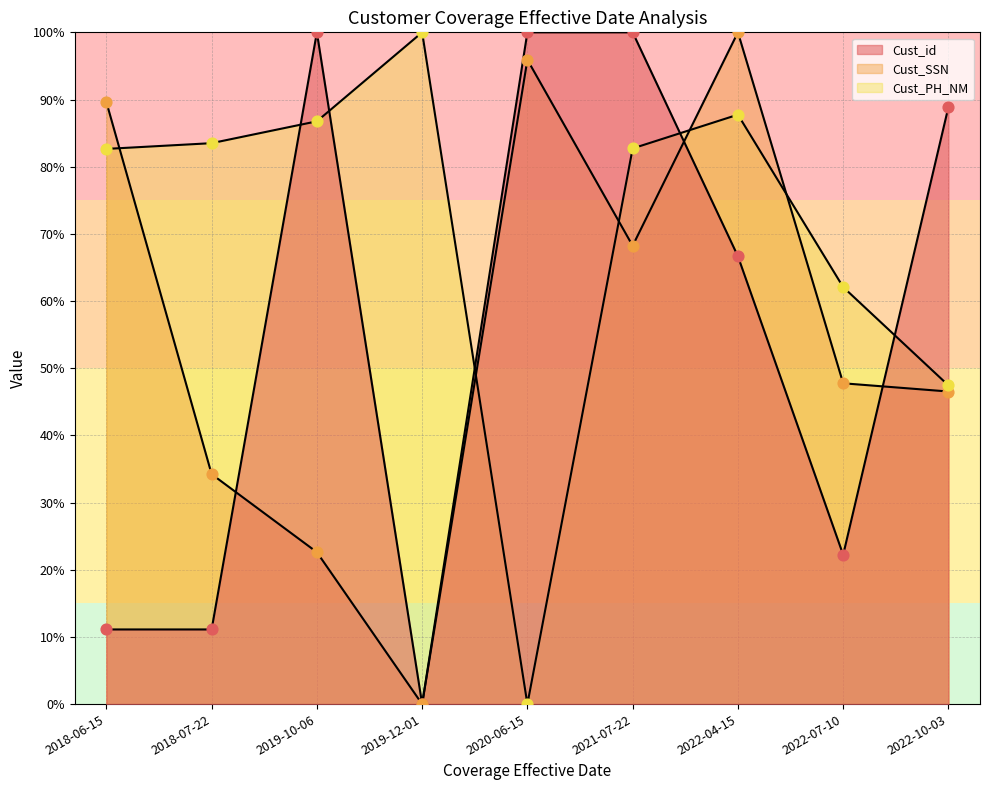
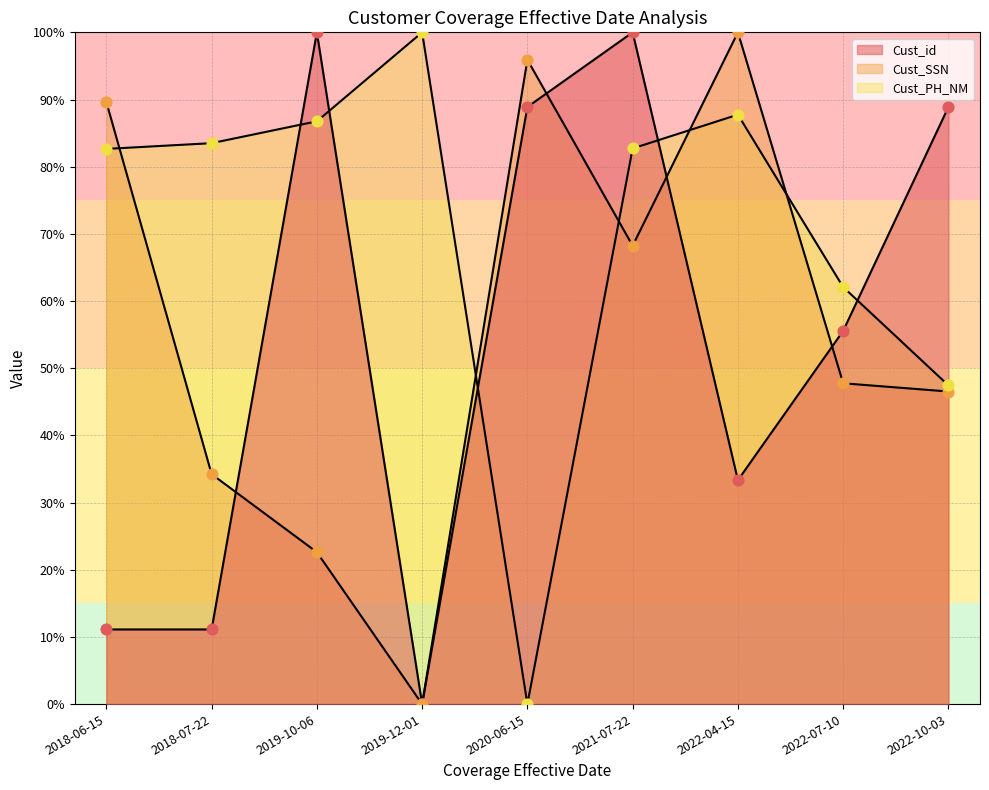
Cust_id, 2020-06-15: 100% -> 89%
Cust_id, 2022-04-15: 67% -> 33%
Cust_id, 2022-07-10: 22% -> 56%
